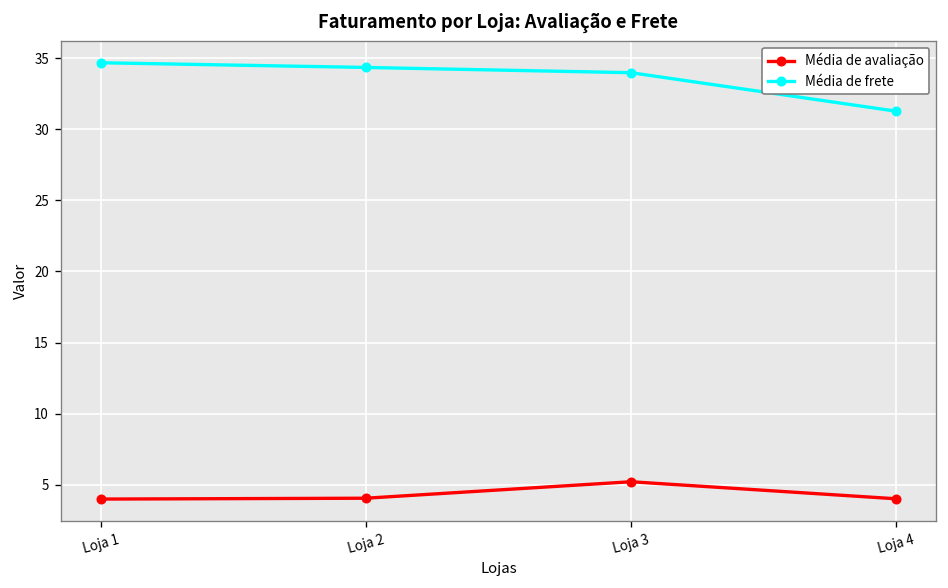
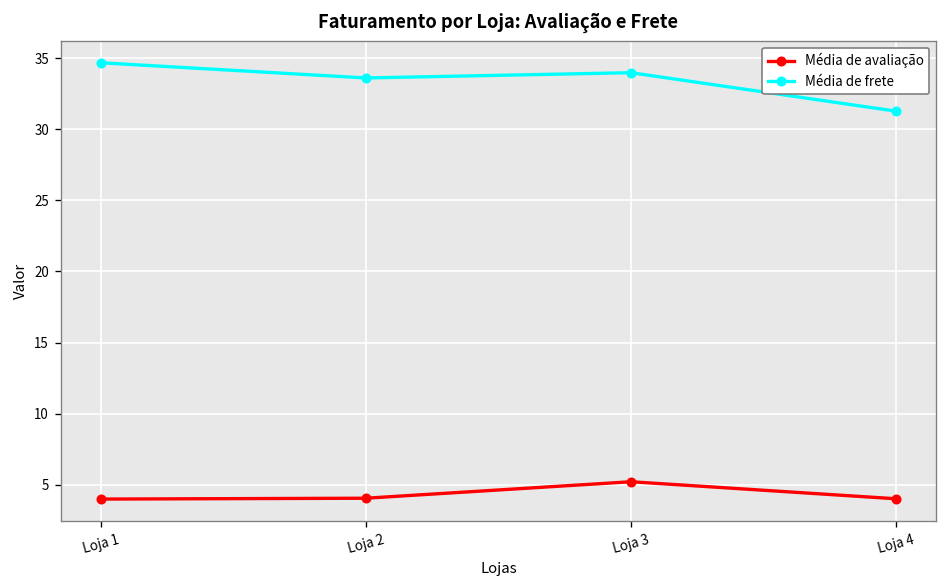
Média de frete, Loja 2: 34.4 -> 33.6
